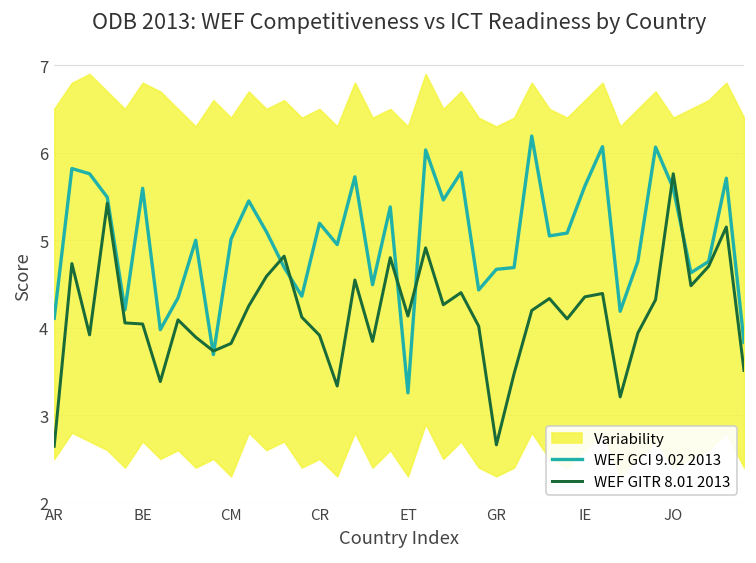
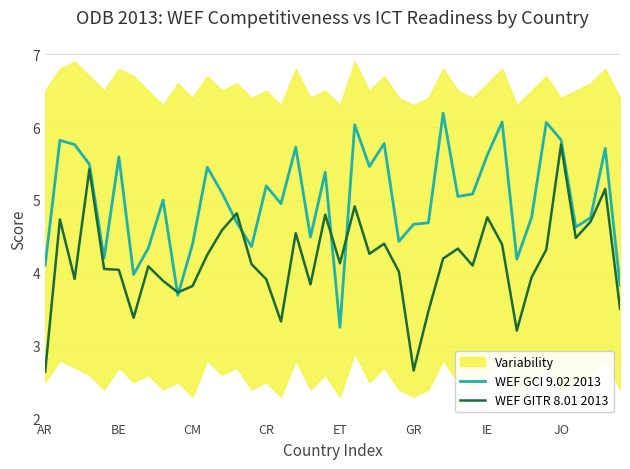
WEF GCI 9.02 2013, CM: 5.0 -> 4.4
WEF GITR 8.01 2013, IE: 4.4 -> 4.8
WEF GCI 9.02 2013, JO: 5.6 -> 5.8
